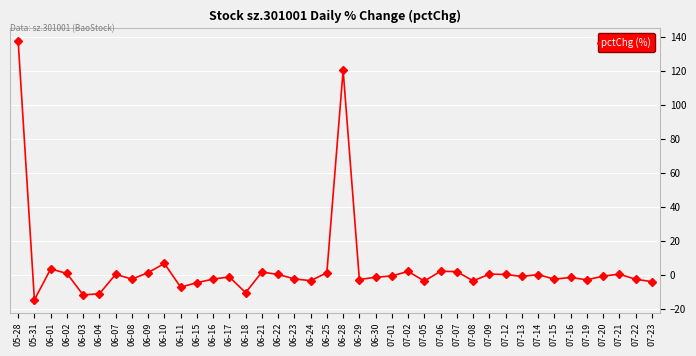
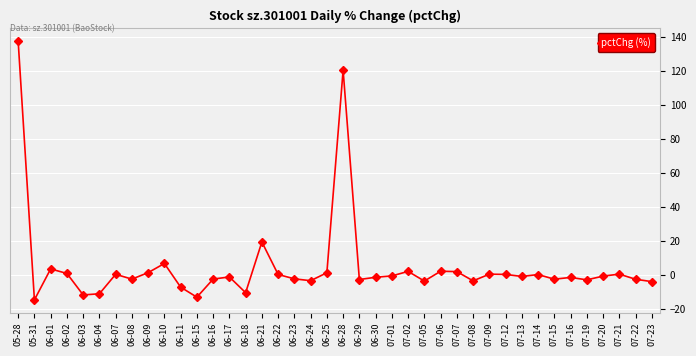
06-15: -5 -> -13
06-21: 2 -> 19
